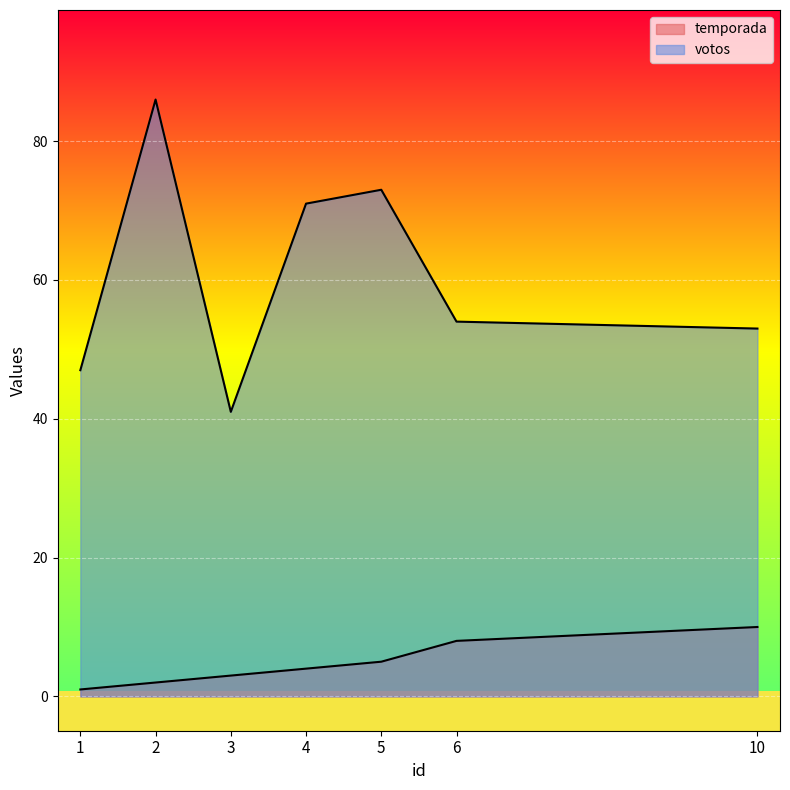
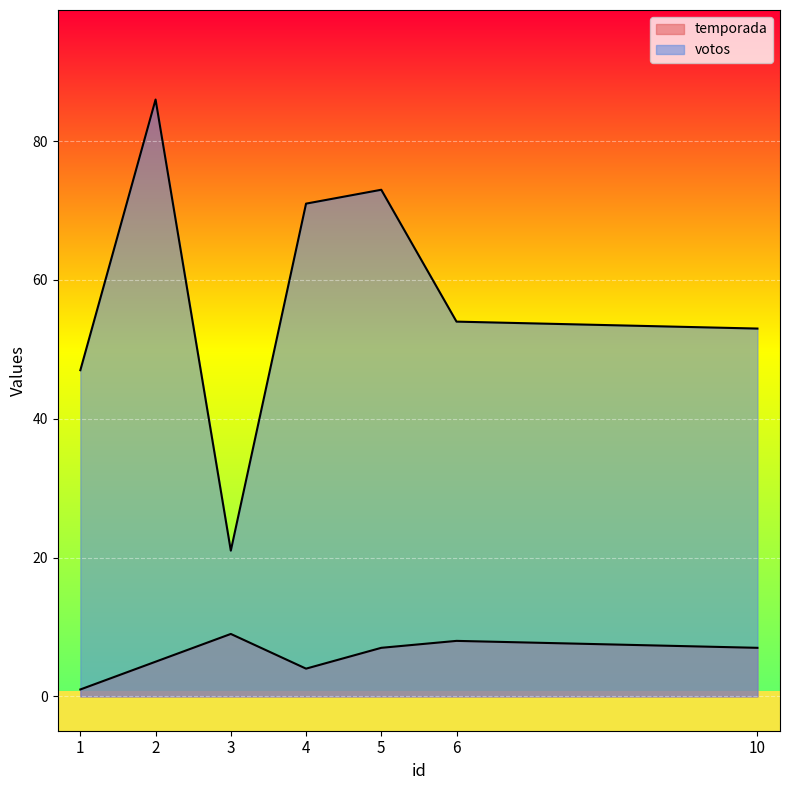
temporada, 2: 2 -> 5
temporada, 3: 3 -> 9
votos, 3: 41 -> 21
temporada, 5: 5 -> 7
temporada, 10: 10 -> 7
